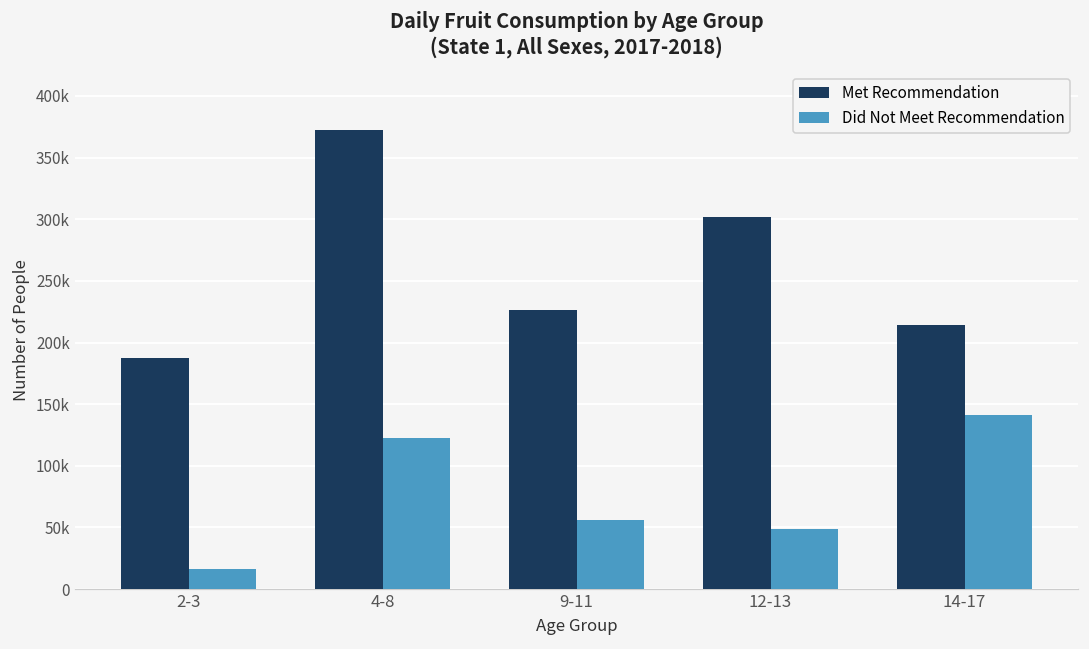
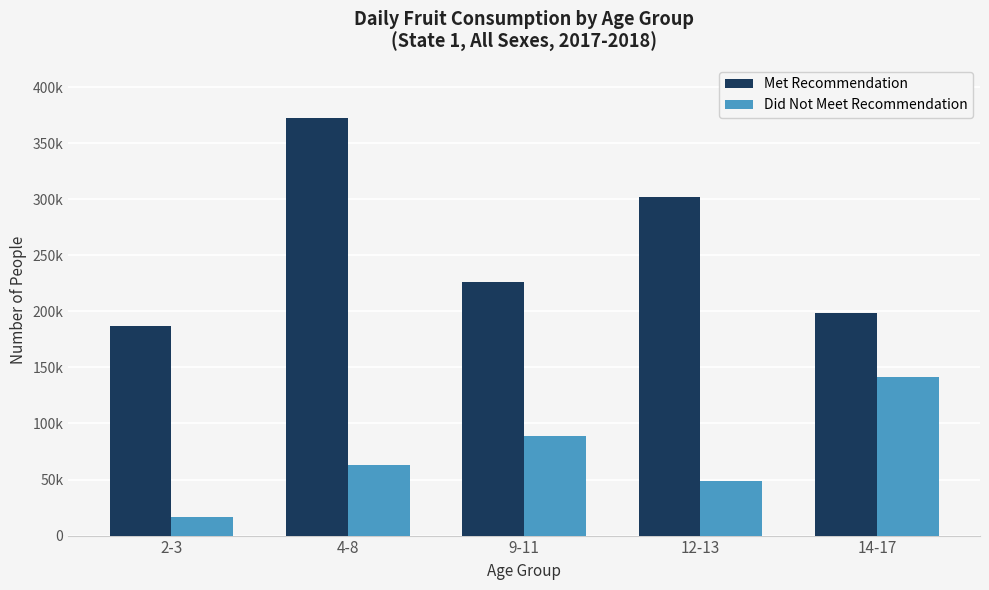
Did Not Meet Recommendation, 4-8: 122000 -> 63000
Did Not Meet Recommendation, 9-11: 56000 -> 89000
Met Recommendation, 14-17: 214000 -> 198000
